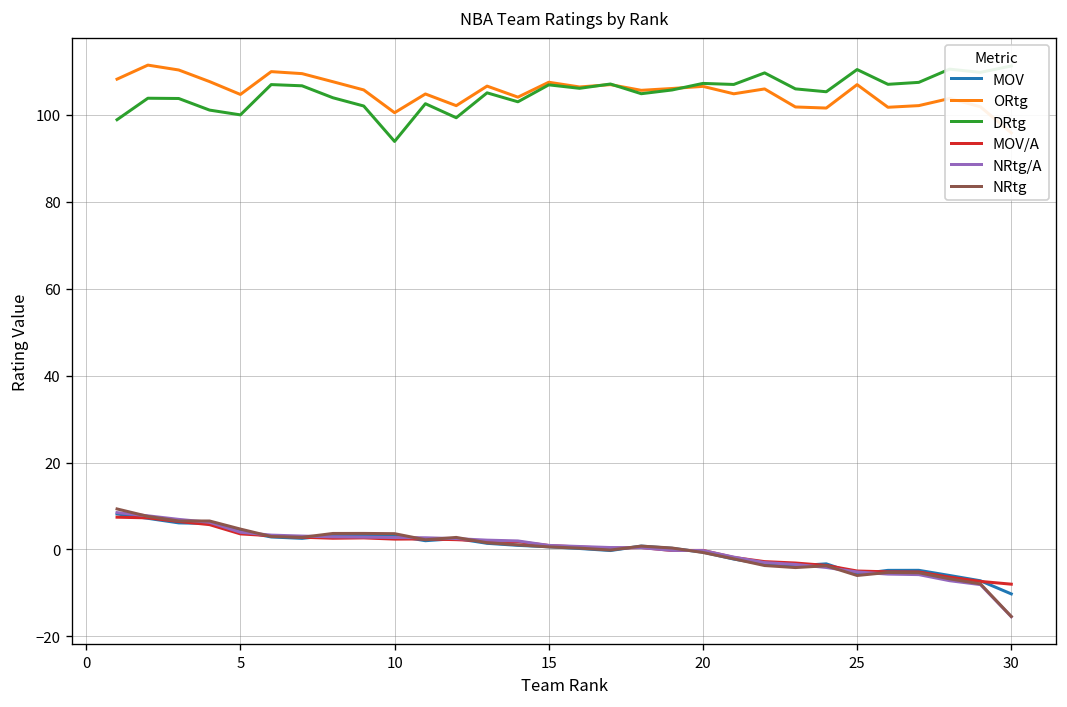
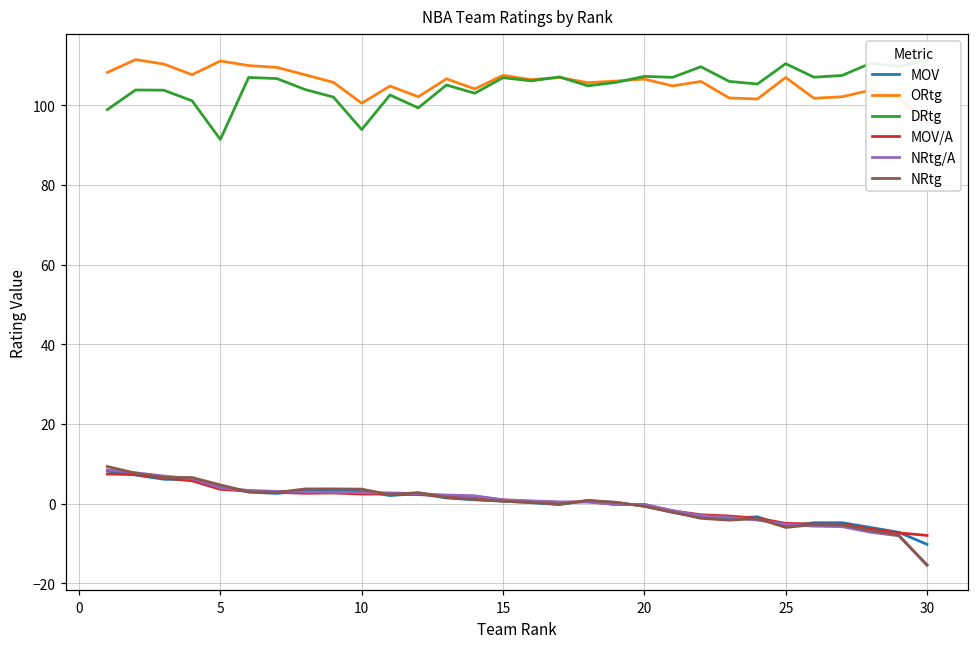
ORtg, 5: 105 -> 111
DRtg, 5: 100 -> 91
